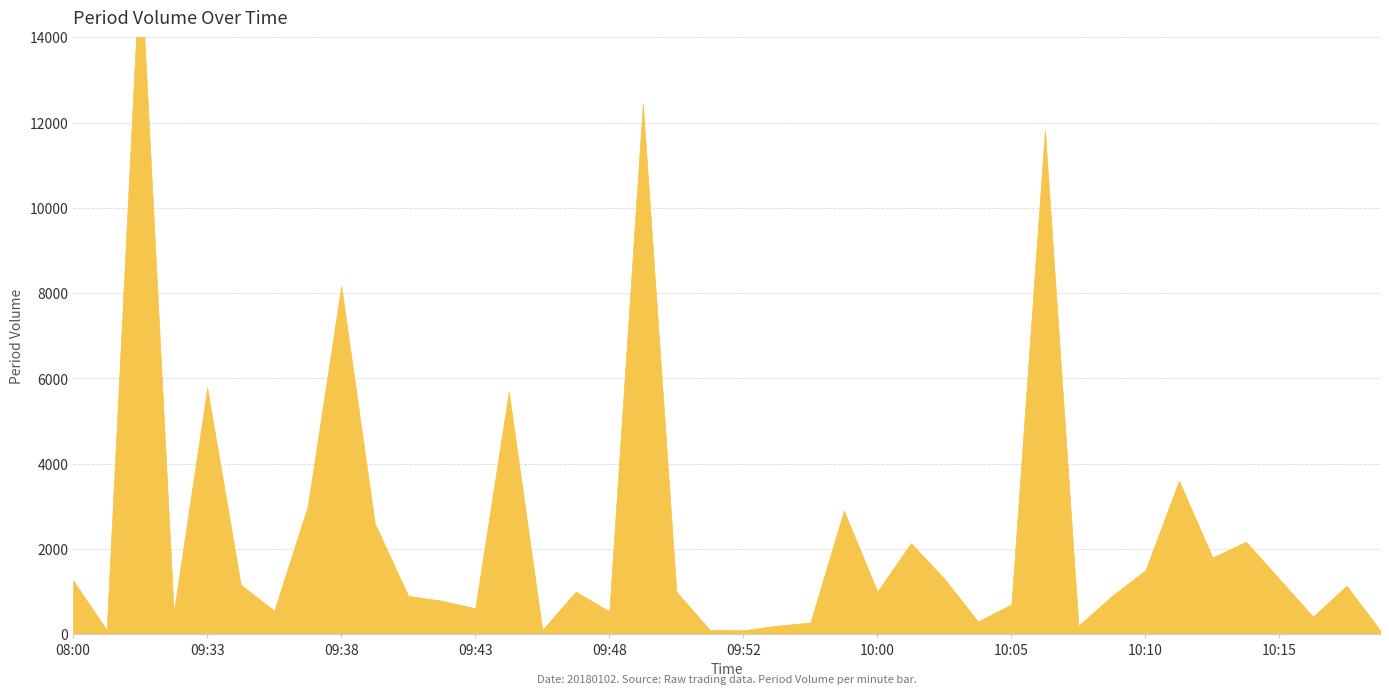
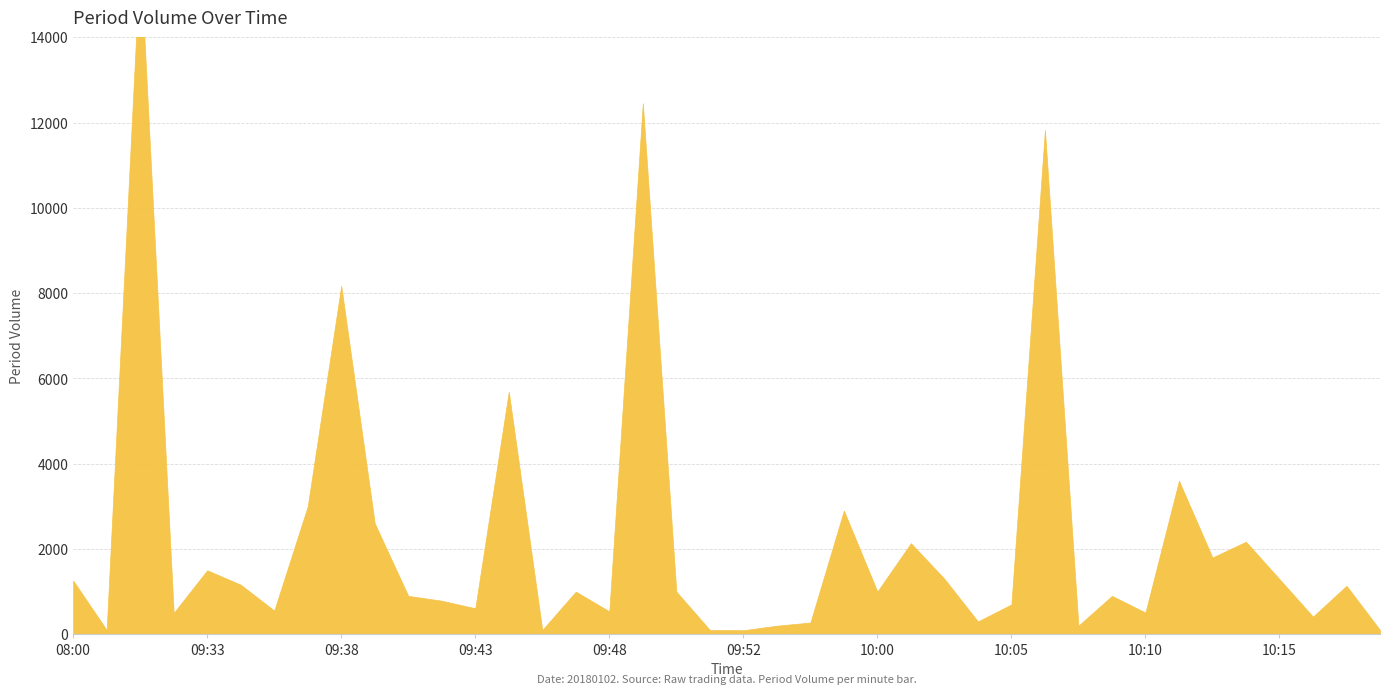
09:33: 5800 -> 1500
10:10: 1500 -> 500
